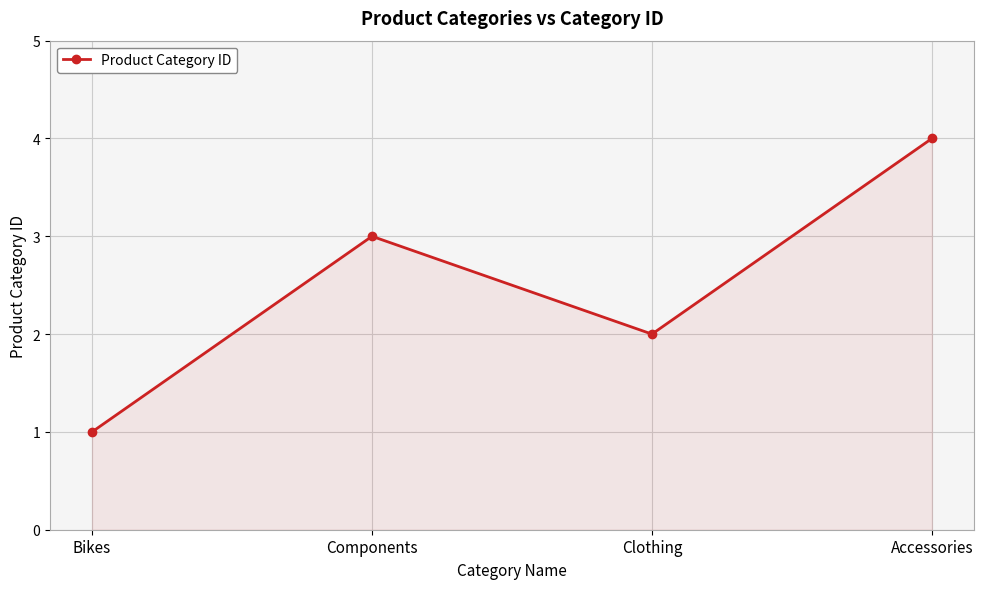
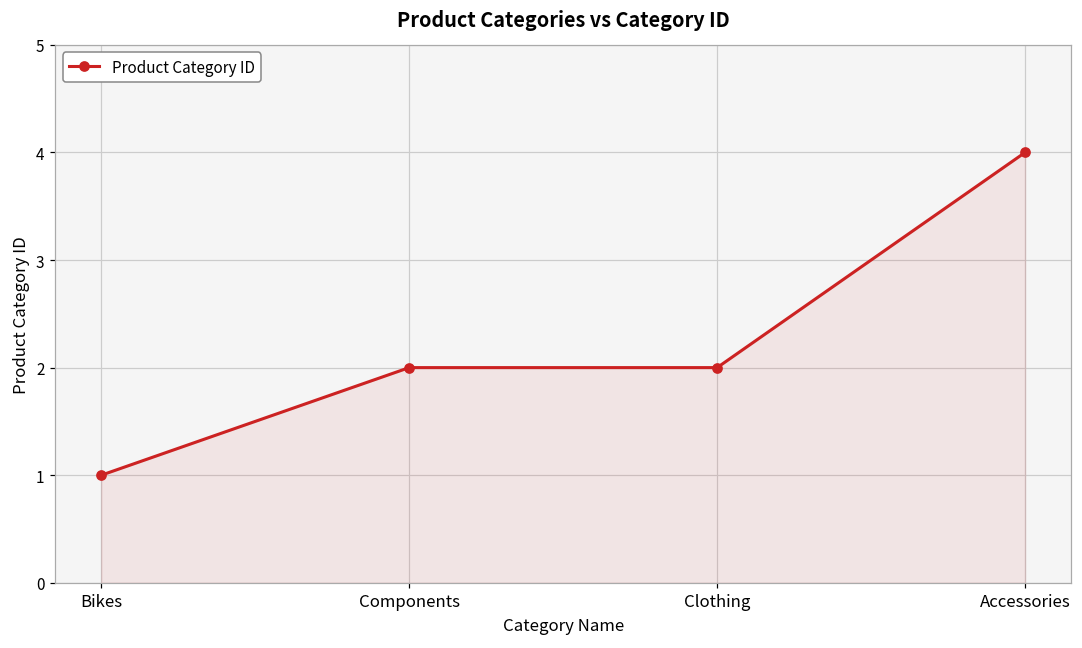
Components: 3 -> 2
